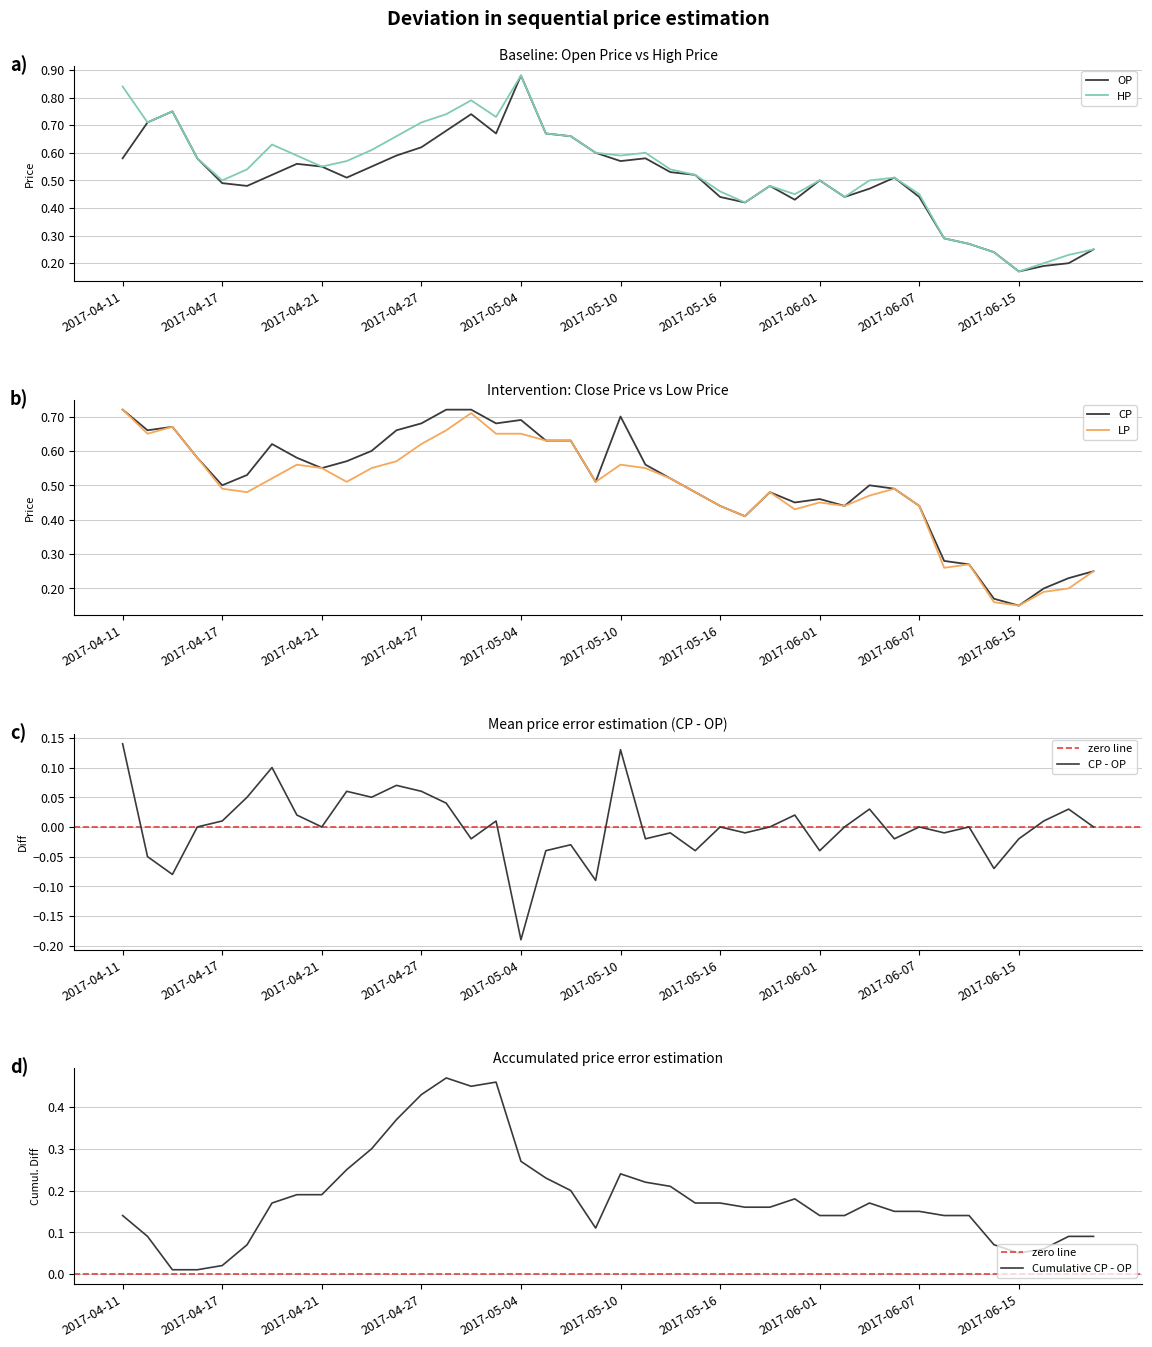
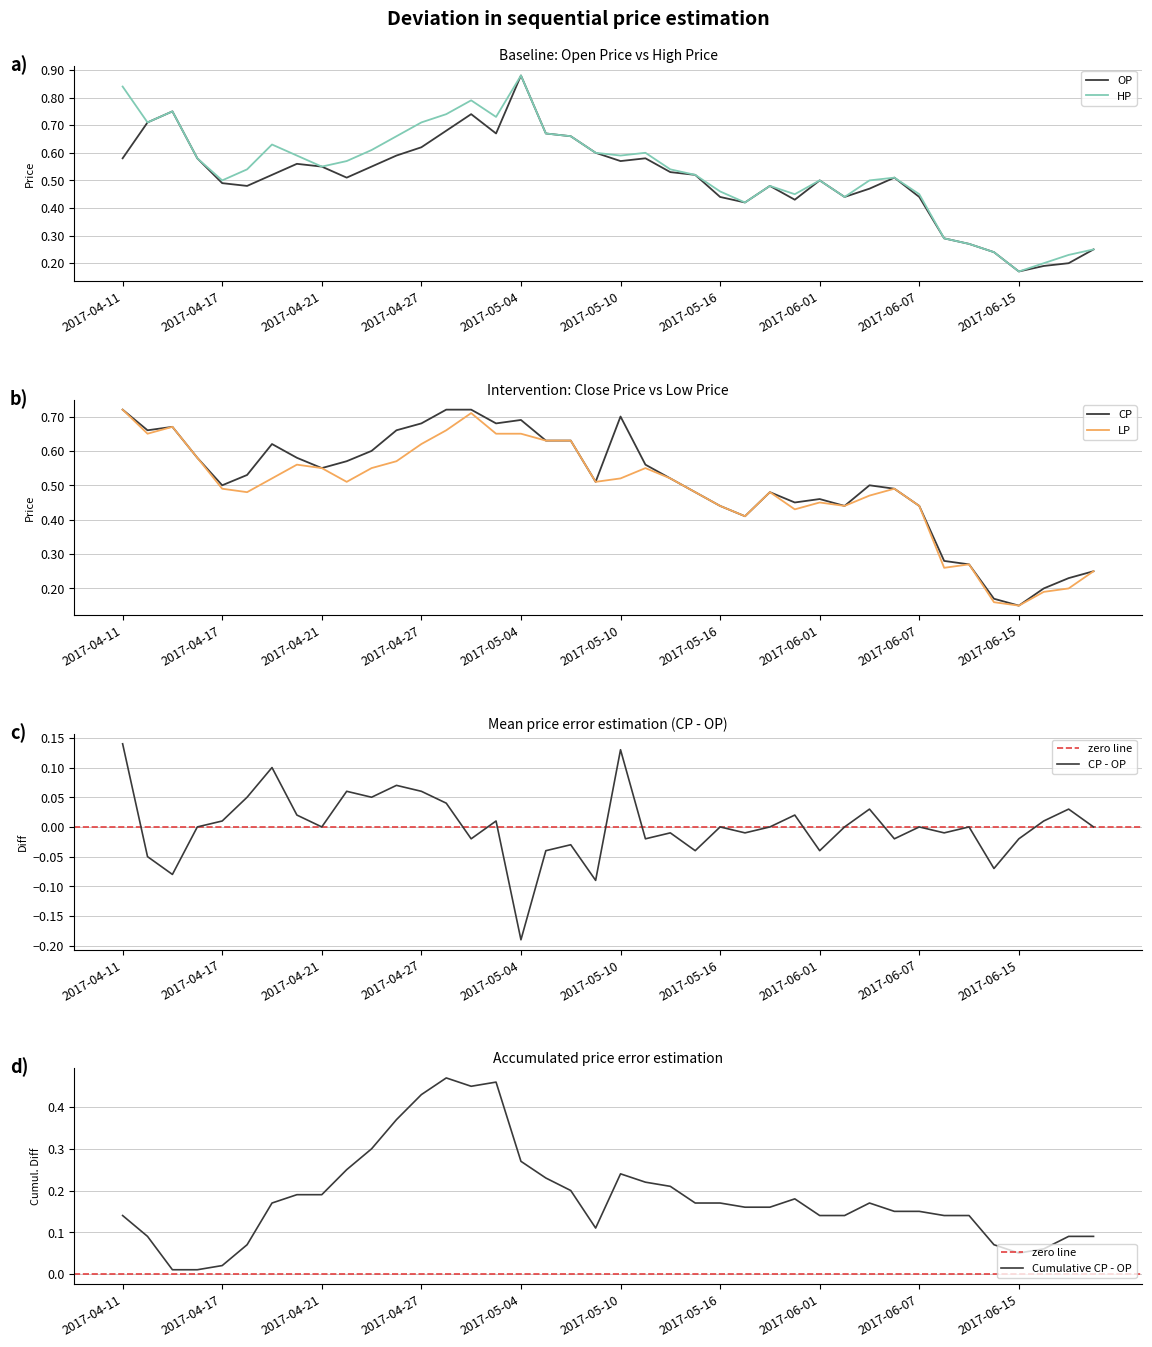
Intervention: Close Price vs Low Price, LP, 2017-05-10: 0.56 -> 0.52
